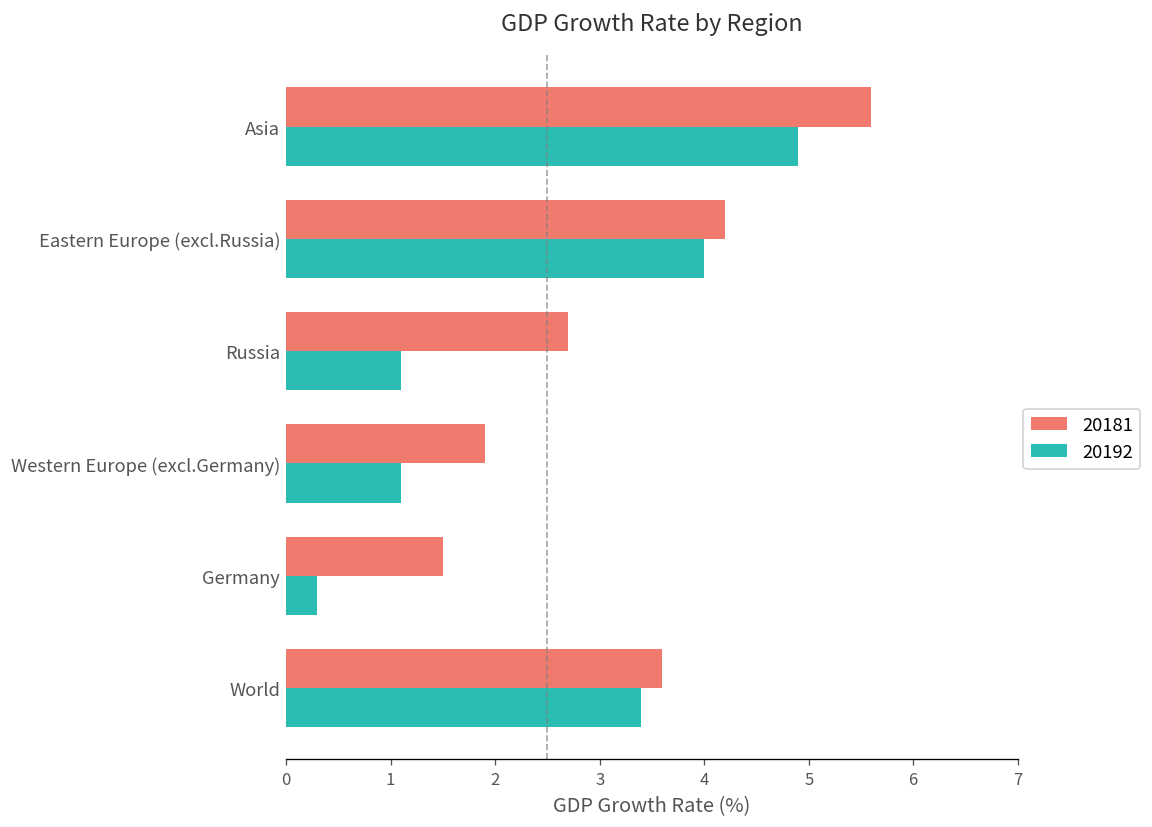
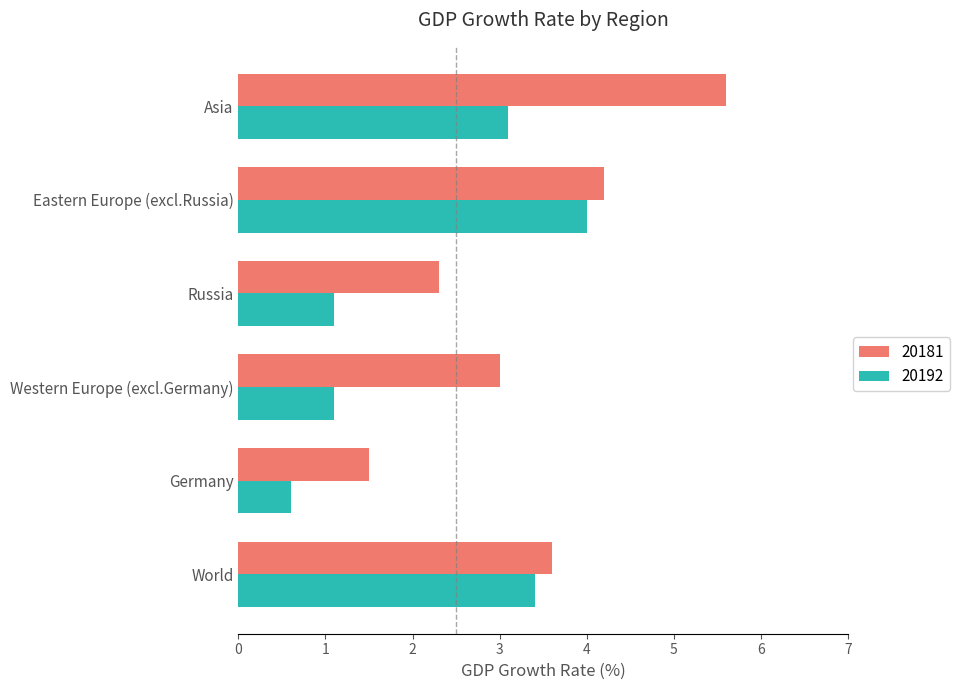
20192, Asia: 4.9 -> 3.1
20181, Russia: 2.7 -> 2.3
20181, Western Europe (excl.Germany): 1.9 -> 3.0
20192, Germany: 0.3 -> 0.6
